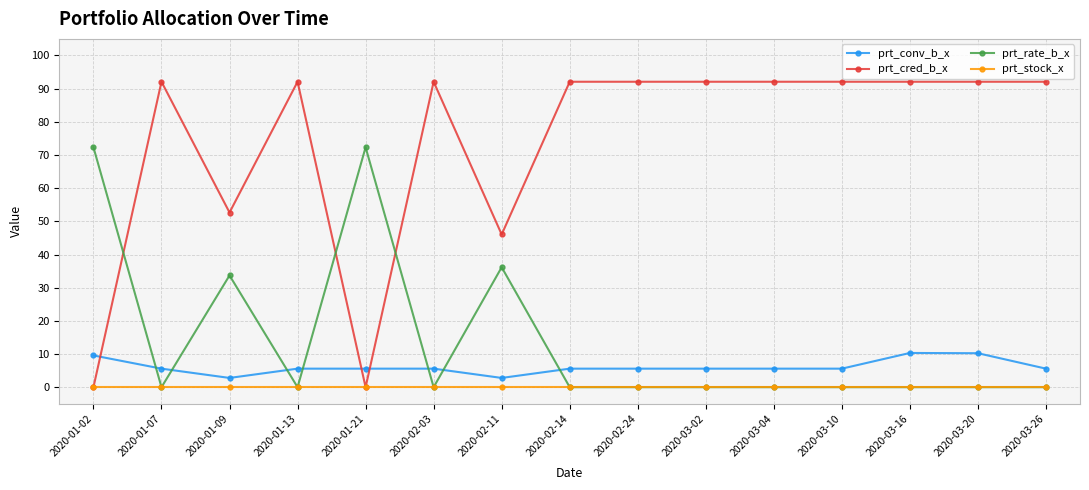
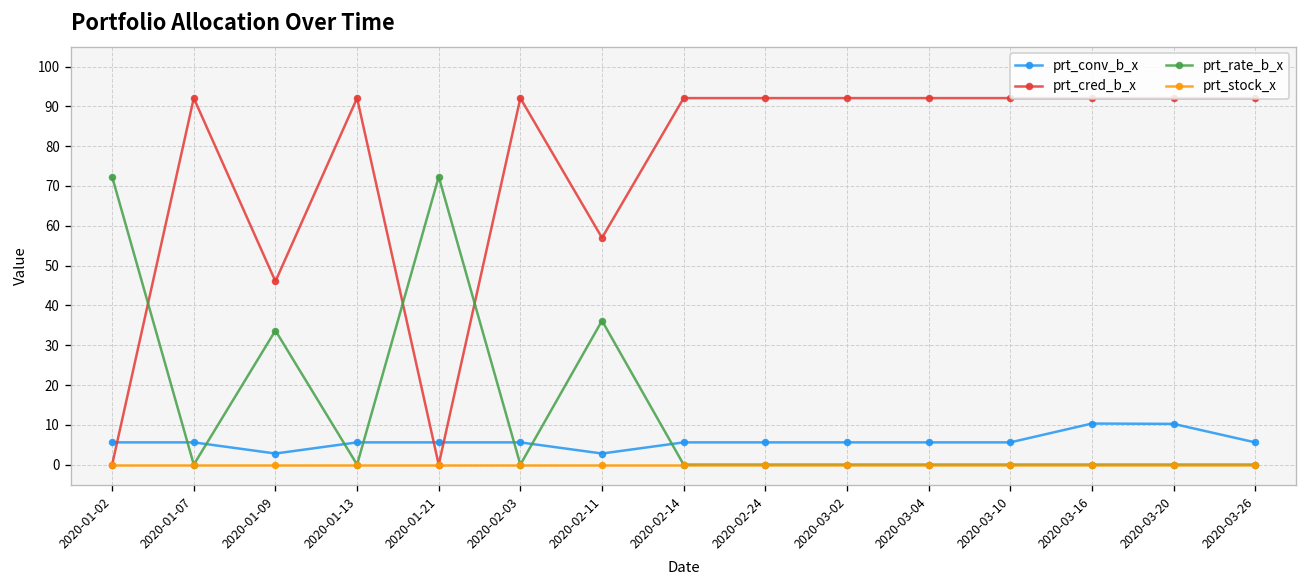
prt_conv_b_x, 2020-01-02: 10 -> 6
prt_cred_b_x, 2020-01-09: 53 -> 46
prt_cred_b_x, 2020-02-11: 46 -> 57
